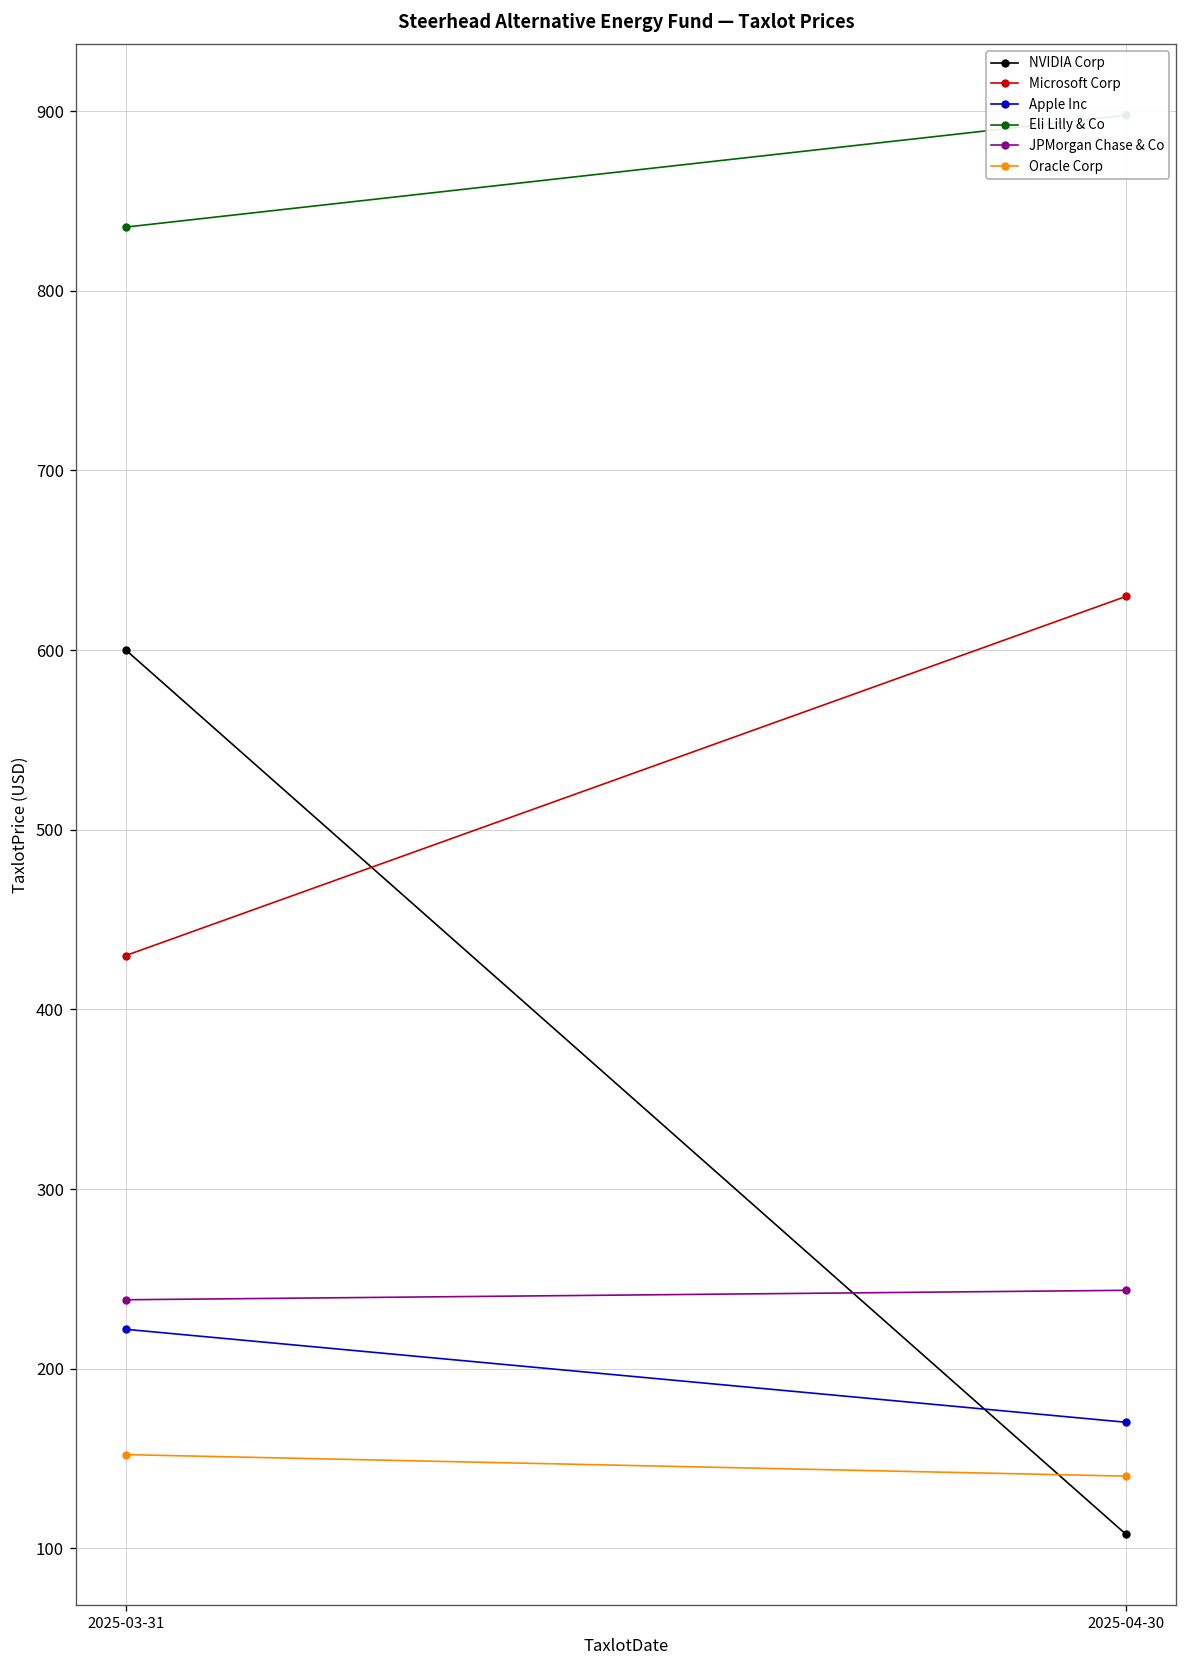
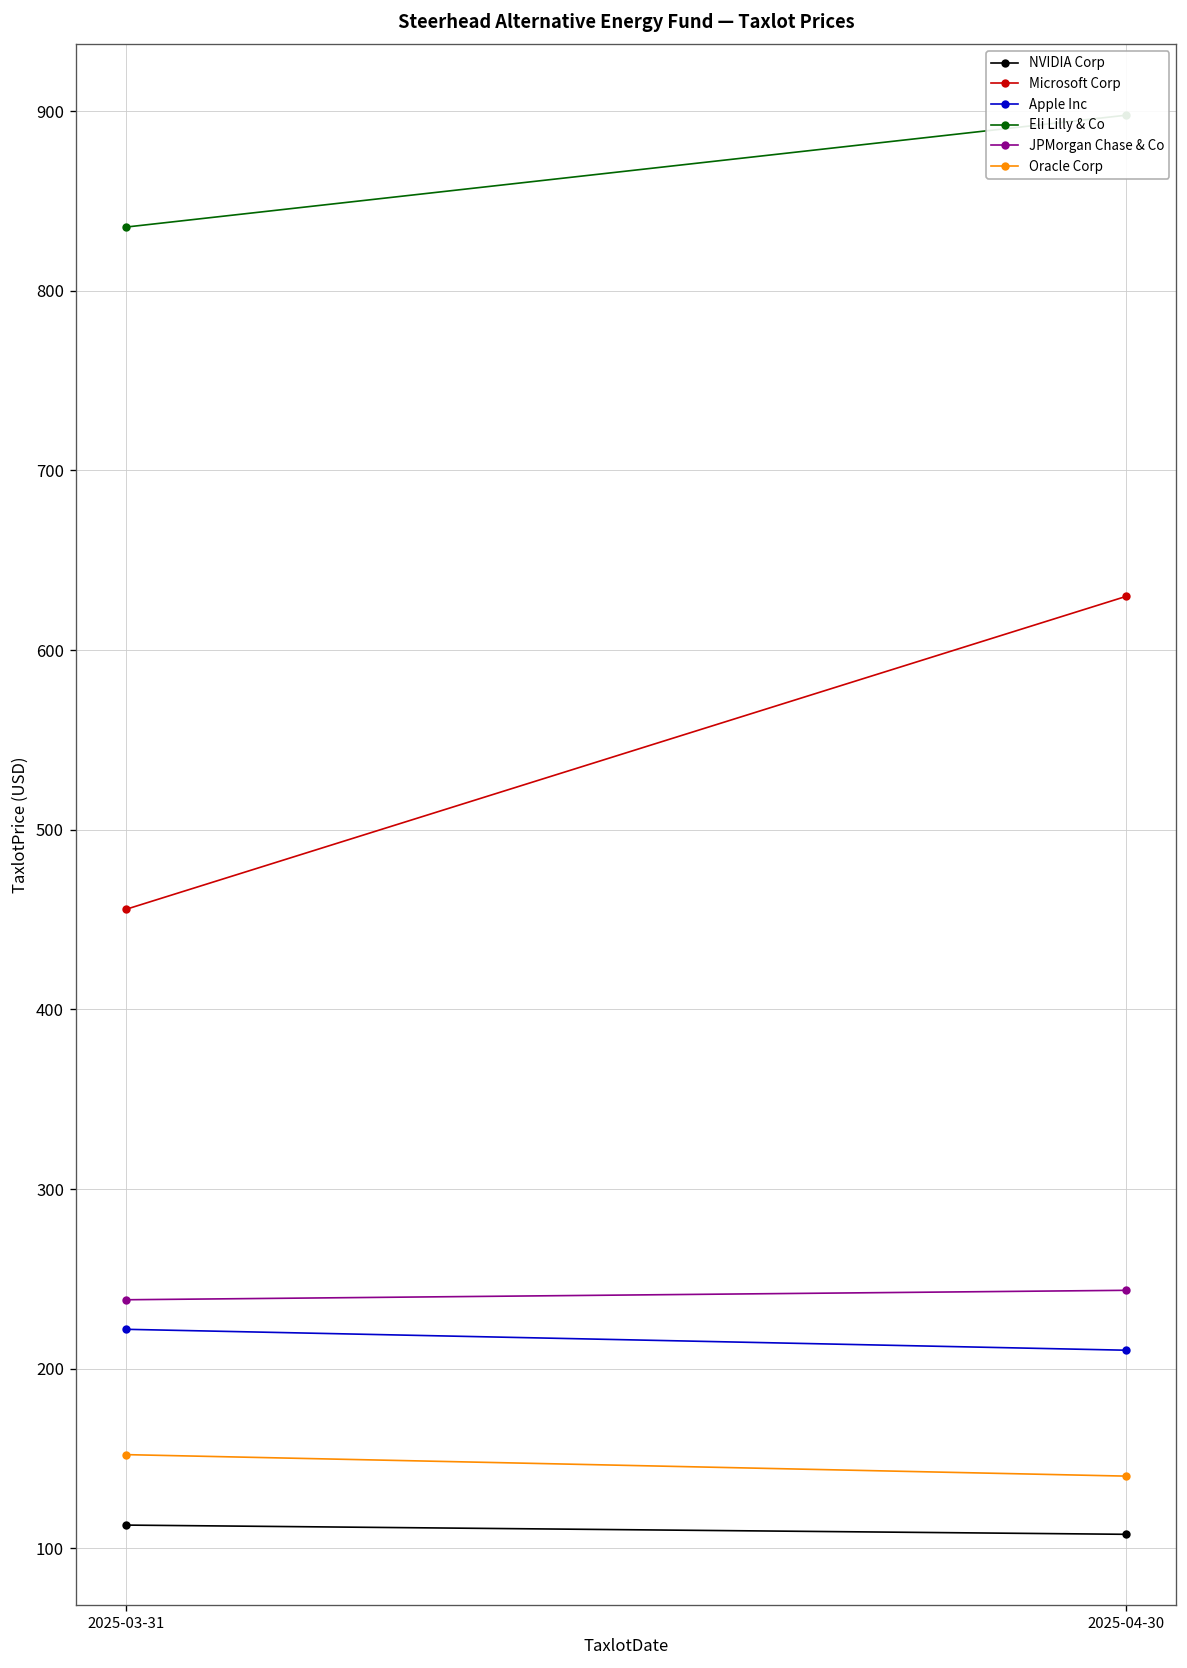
NVIDIA Corp, 2025-03-31: 600 -> 113
Microsoft Corp, 2025-03-31: 430 -> 456
Apple Inc, 2025-04-30: 170 -> 210
